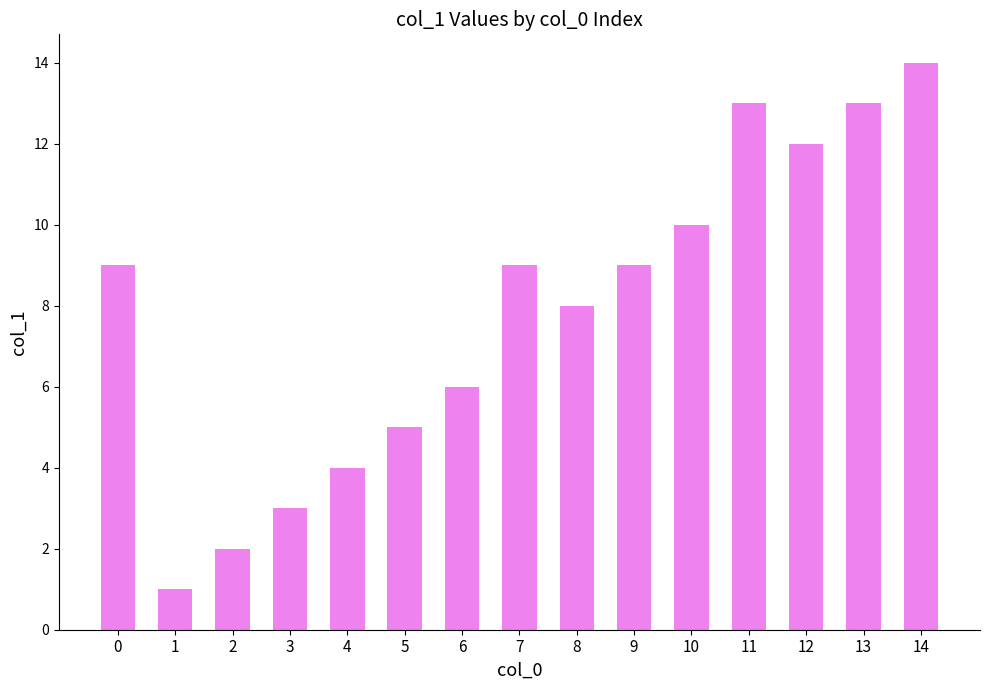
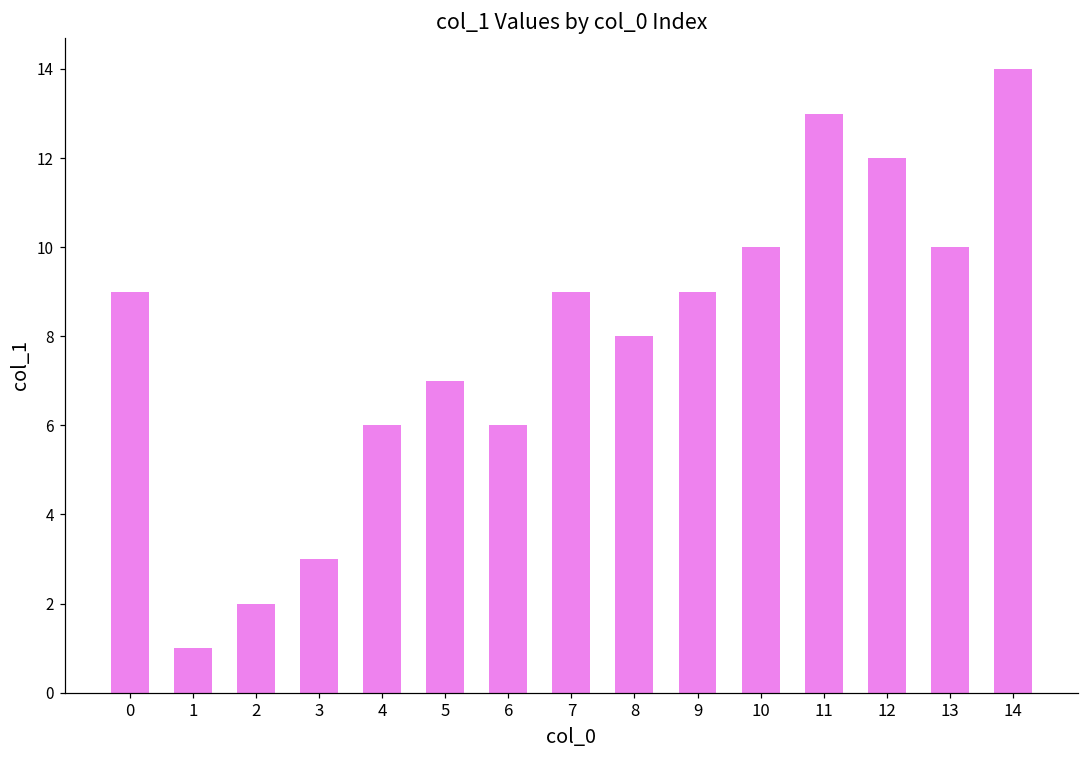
4: 4 -> 6
5: 5 -> 7
13: 13 -> 10
